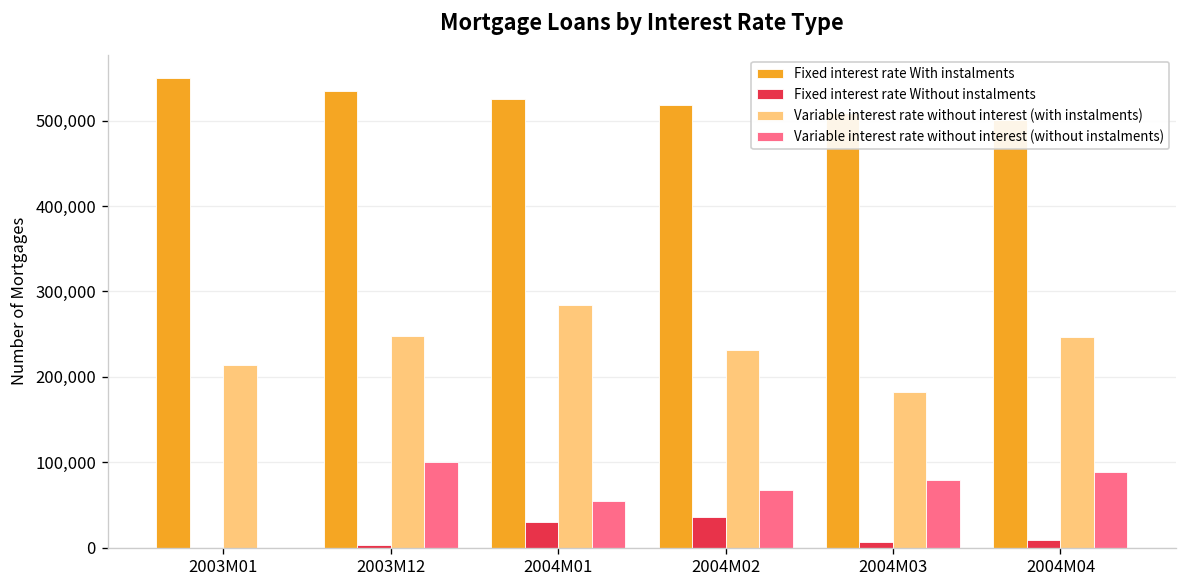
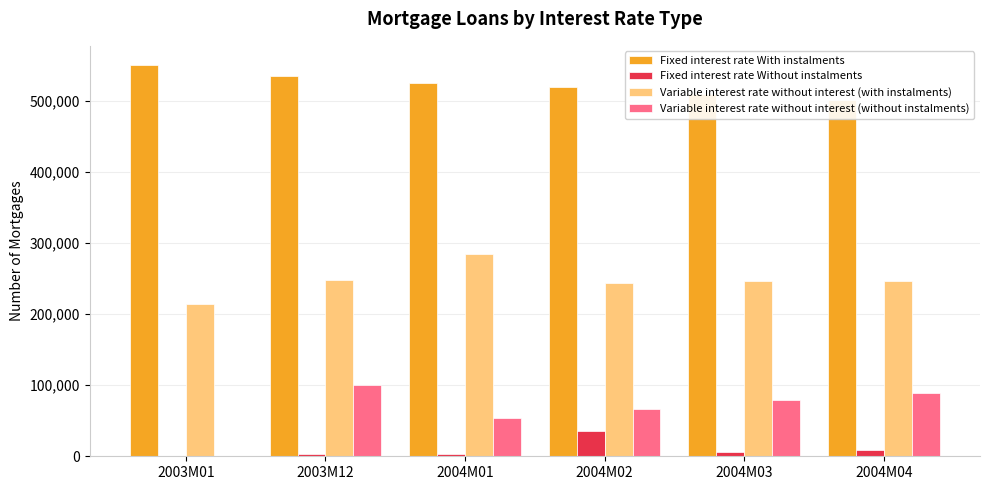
Fixed interest rate Without instalments, 2004M01: 30,000 -> 0
Variable interest rate without interest (with instalments), 2004M02: 230,000 -> 240,000
Variable interest rate without interest (with instalments), 2004M03: 180,000 -> 250,000
